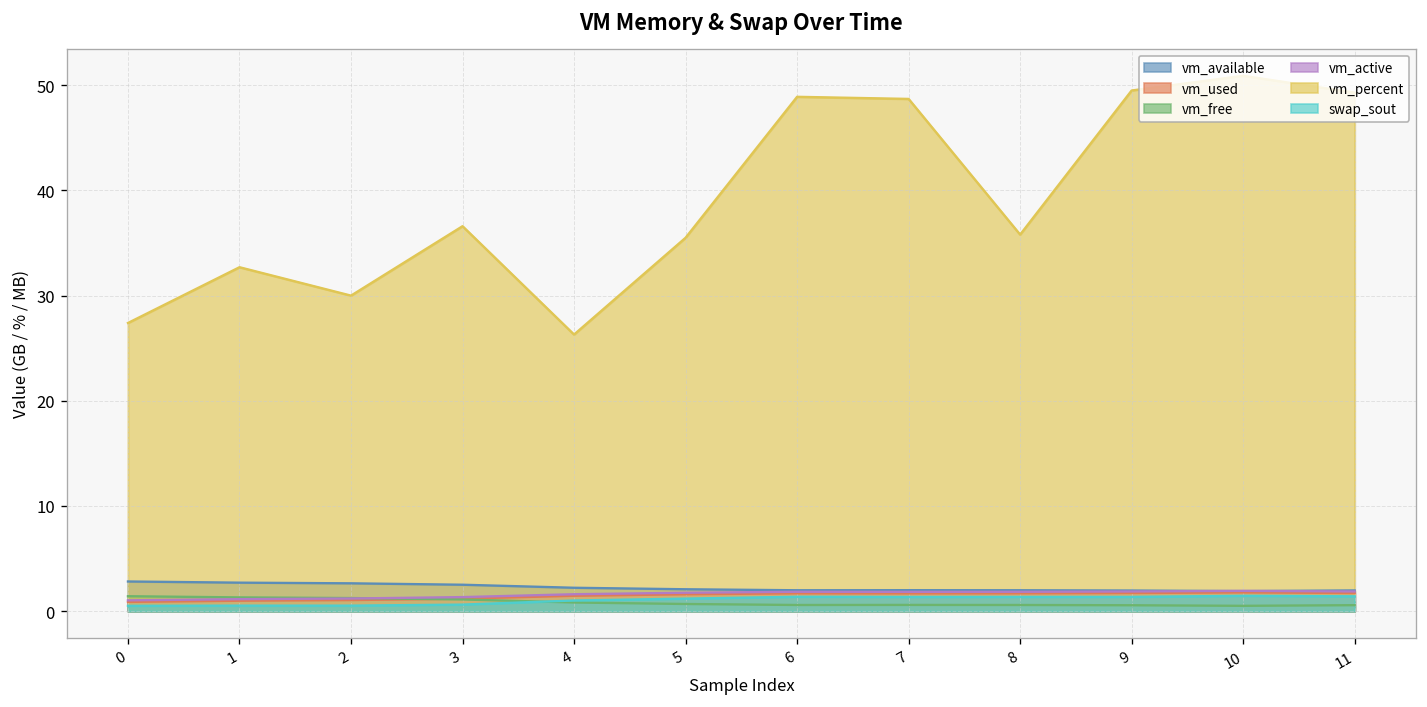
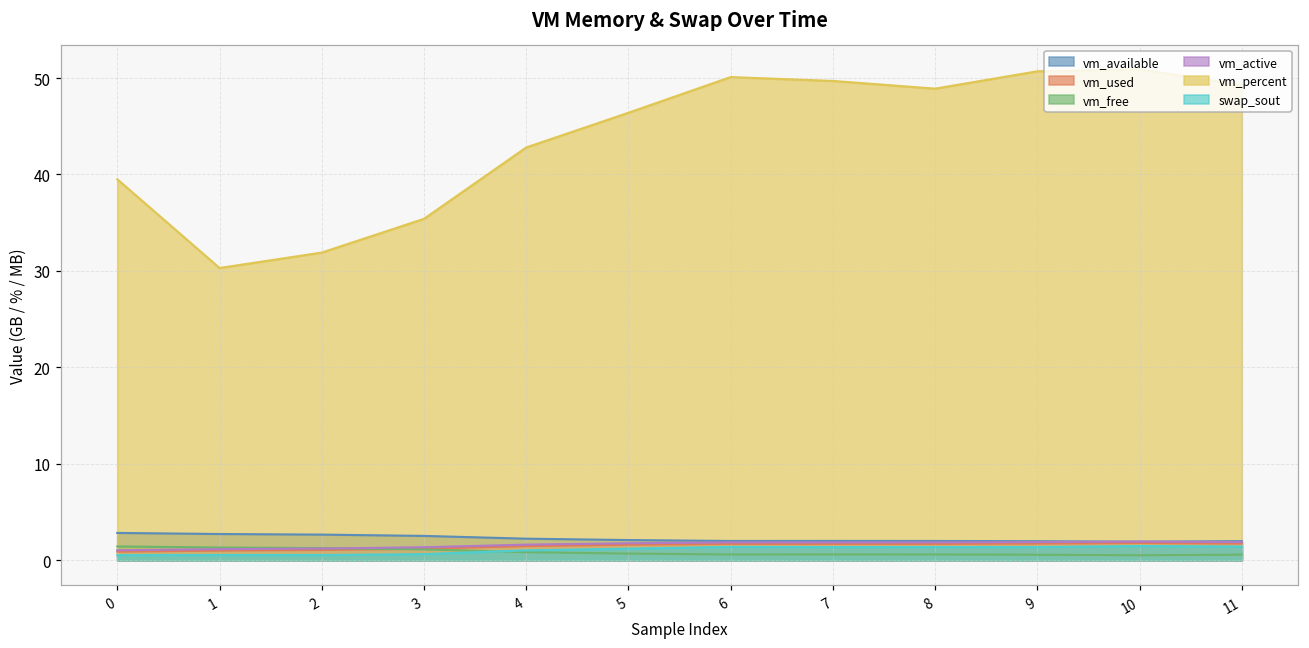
vm_percent, 0: 27 -> 40
vm_percent, 1: 33 -> 30
vm_percent, 2: 30 -> 32
vm_percent, 3: 37 -> 35
vm_percent, 4: 26 -> 43
vm_percent, 5: 36 -> 46
vm_percent, 6: 49 -> 50
vm_percent, 7: 49 -> 50
vm_percent, 8: 36 -> 49
vm_percent, 9: 50 -> 51
